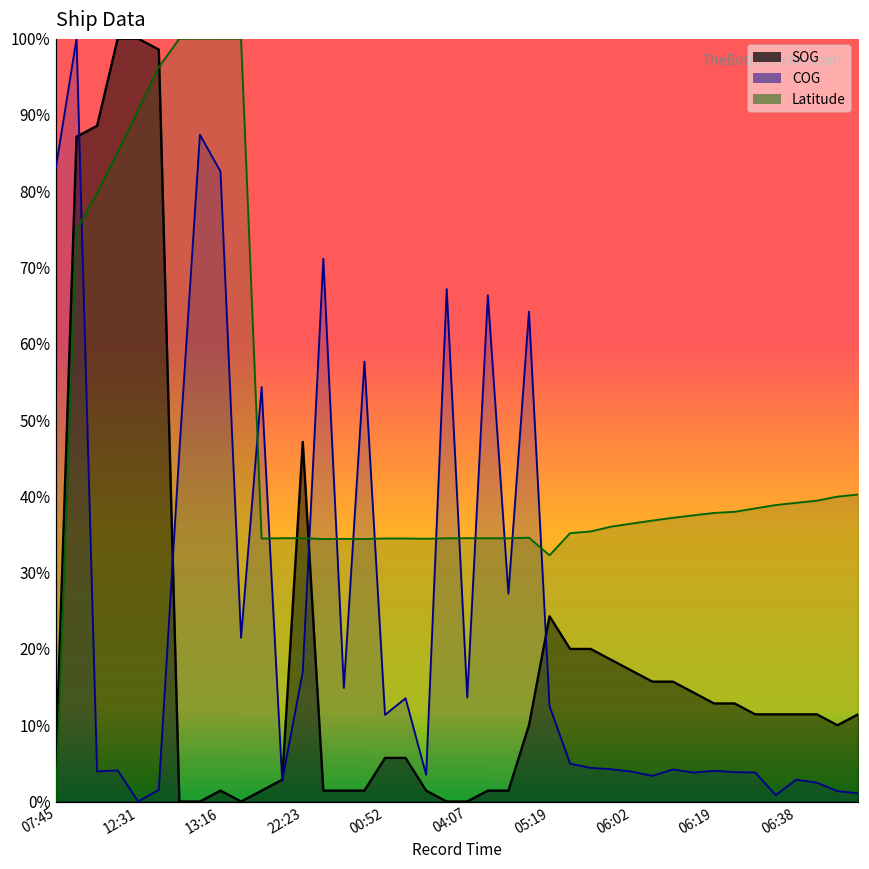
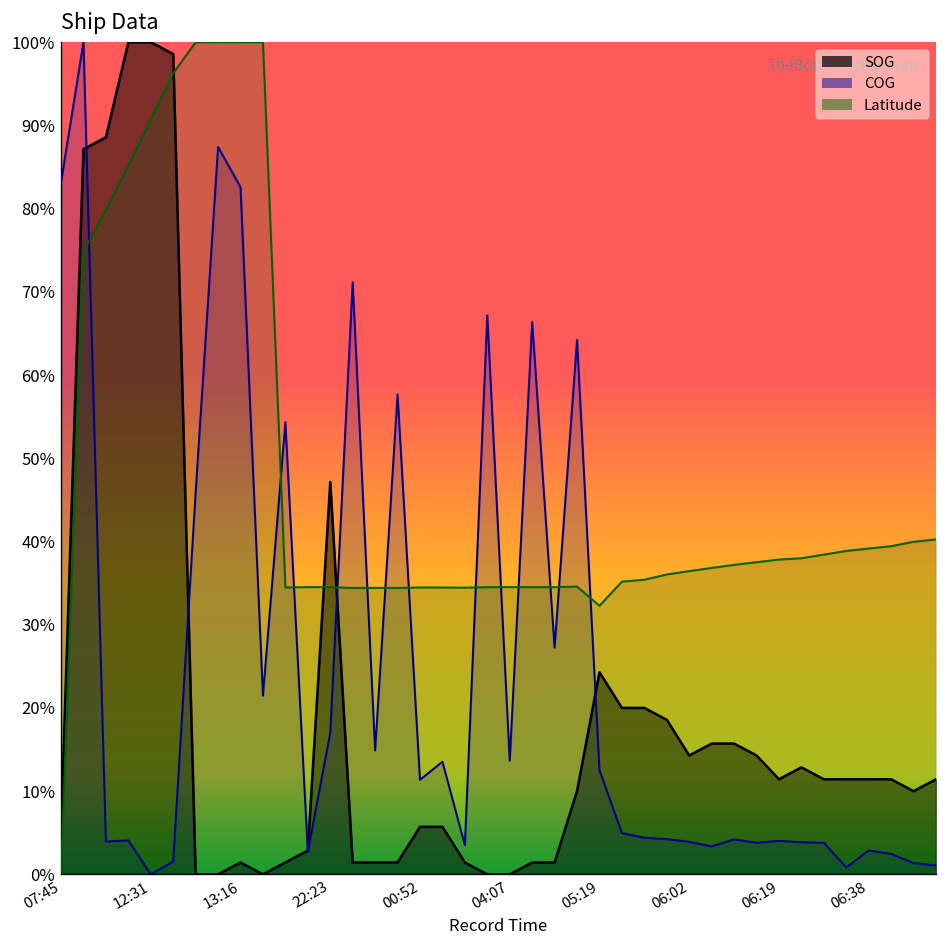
SOG, 06:02: 17% -> 14%
SOG, 06:19: 13% -> 11%
